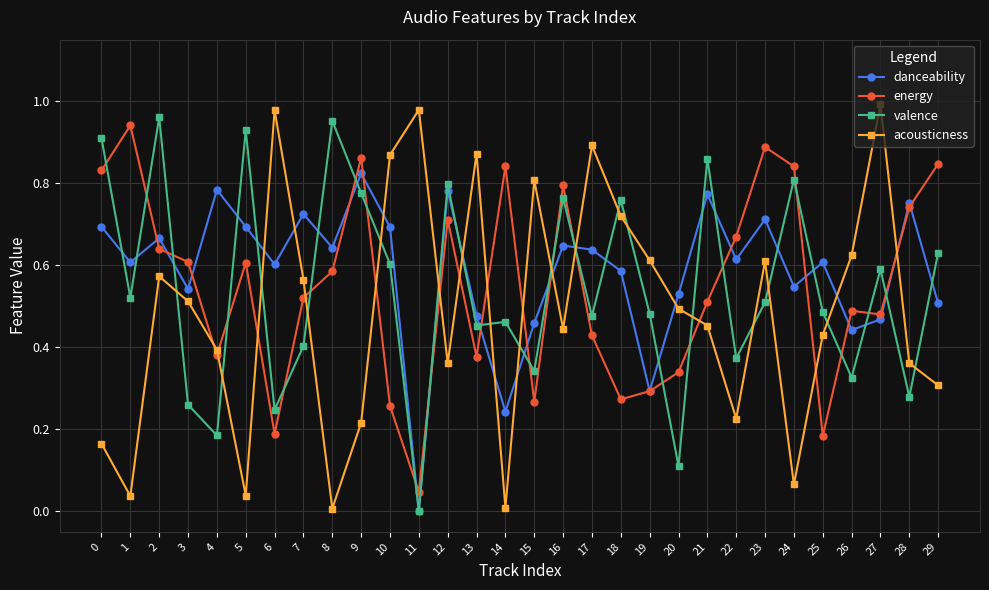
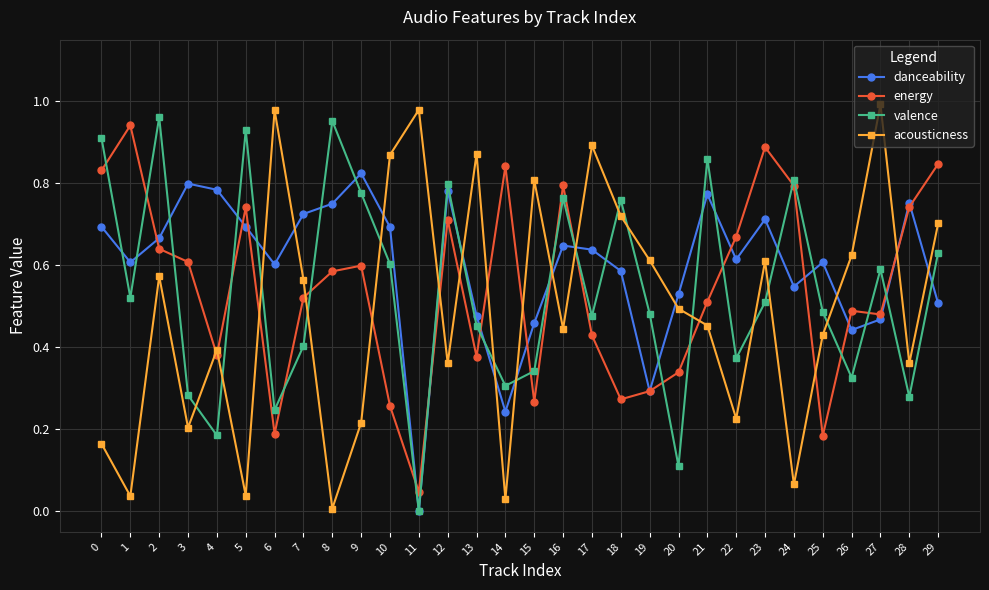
danceability, 3: 0.54 -> 0.80
valence, 3: 0.26 -> 0.28
acousticness, 3: 0.51 -> 0.20
energy, 5: 0.61 -> 0.74
danceability, 8: 0.64 -> 0.75
energy, 9: 0.86 -> 0.60
valence, 14: 0.46 -> 0.31
acousticness, 14: 0.01 -> 0.03
energy, 24: 0.84 -> 0.79
acousticness, 29: 0.31 -> 0.70
